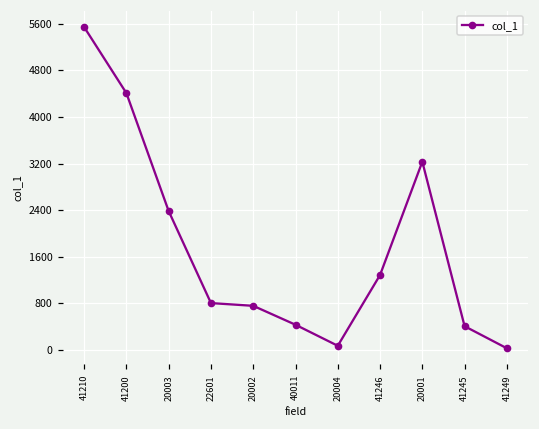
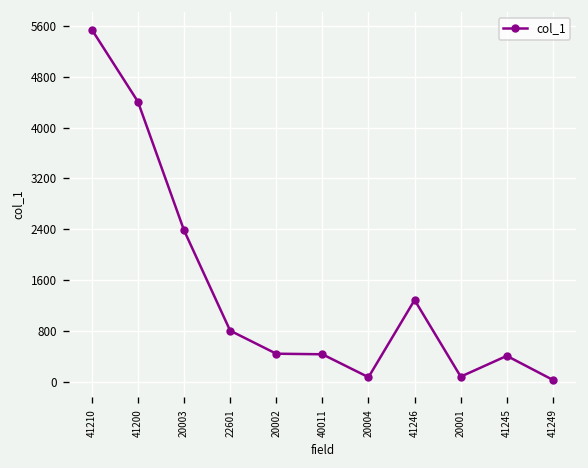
20002: 800 -> 400
20001: 3200 -> 100
